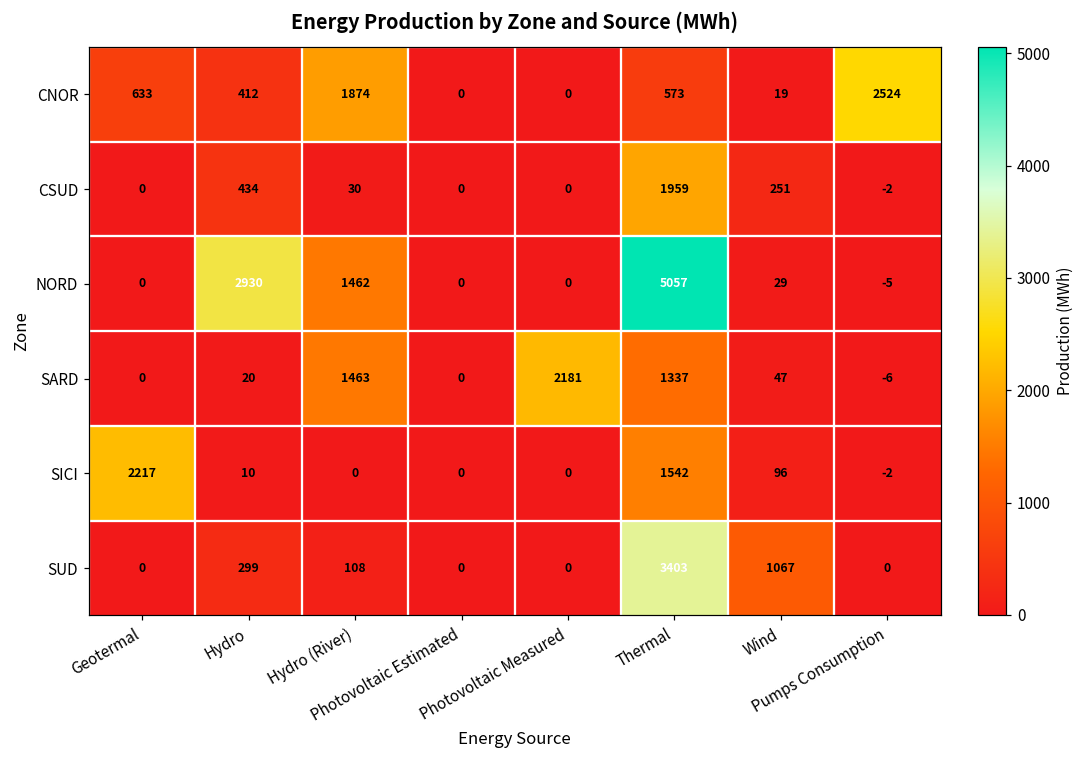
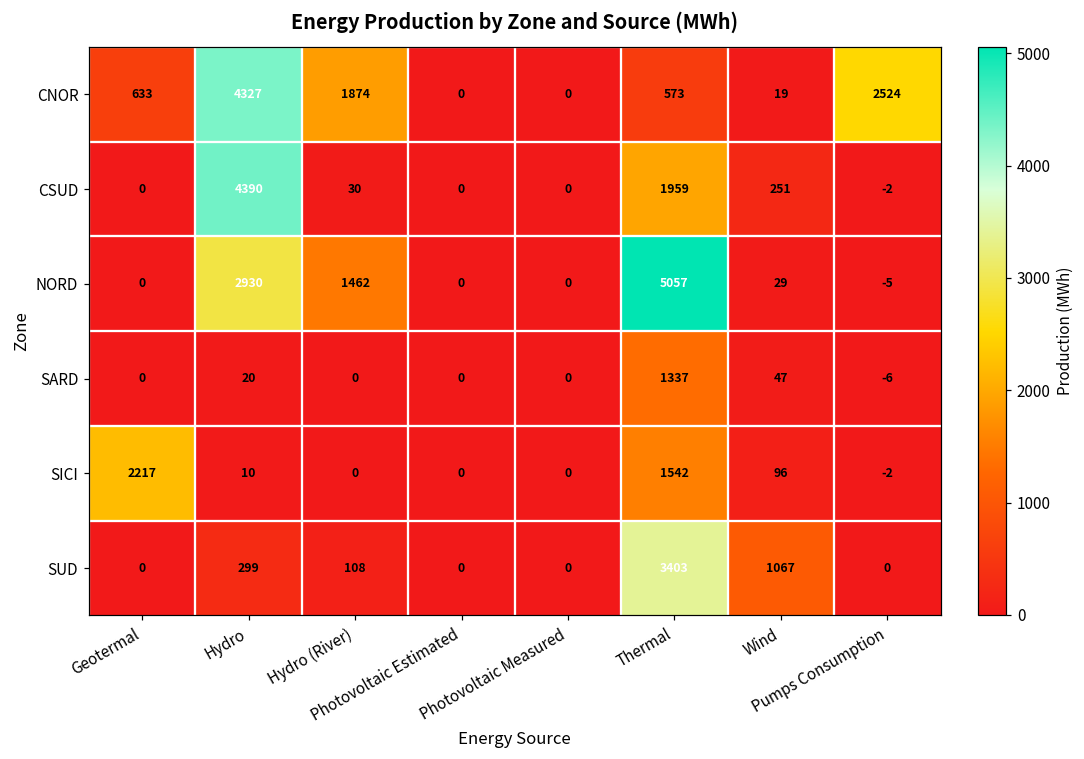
CNOR, Hydro: 412 -> 4327
CSUD, Hydro: 434 -> 4390
SARD, Hydro (River): 1463 -> 0
SARD, Photovoltaic Measured: 2181 -> 0
